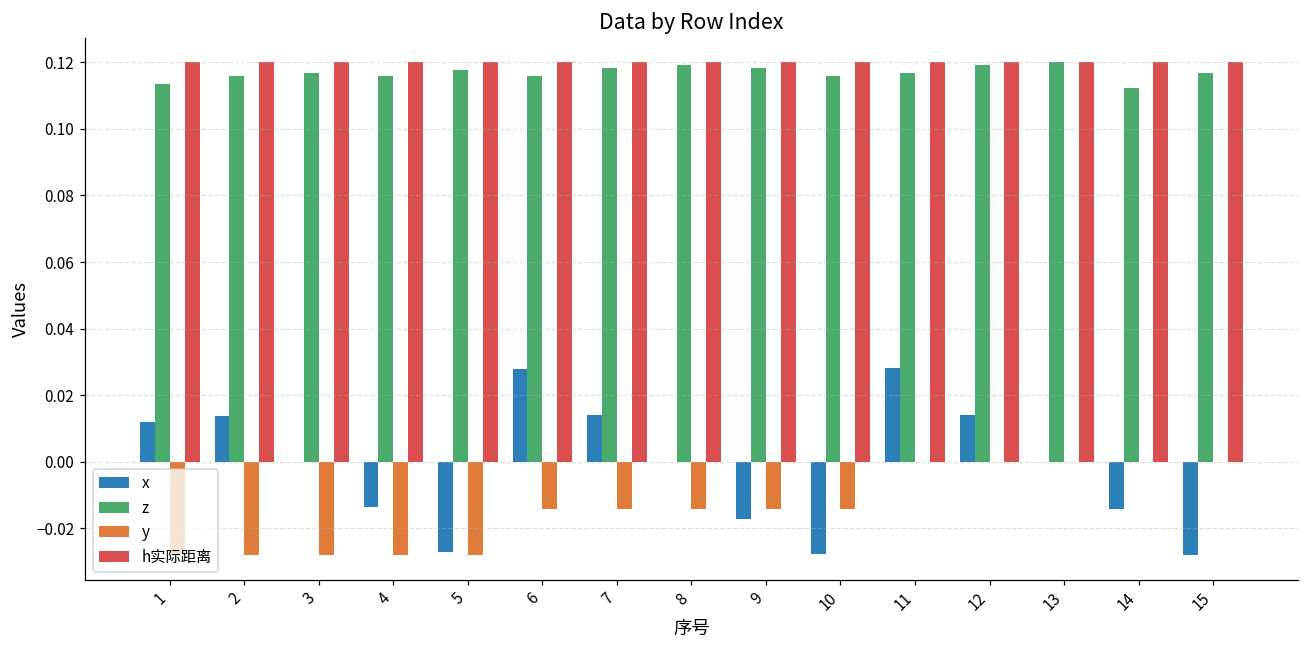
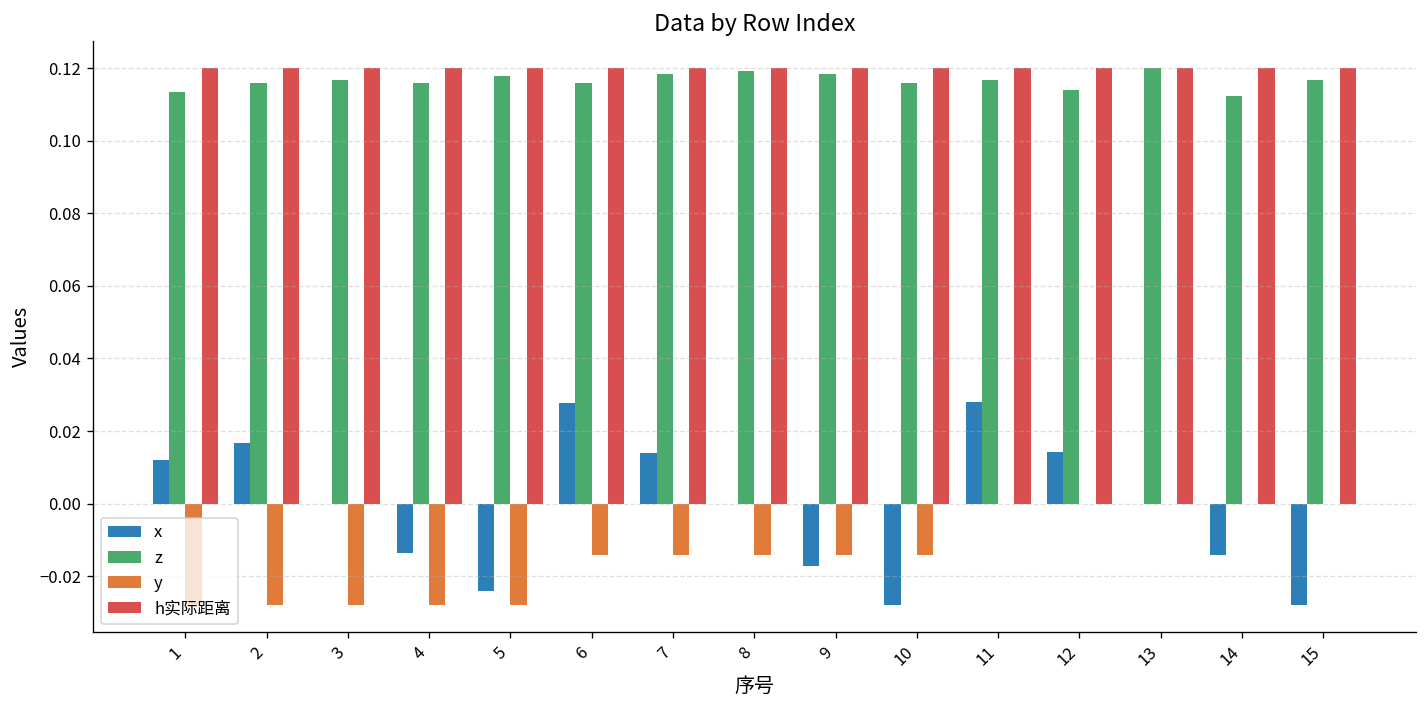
x, 2: 0.014 -> 0.017
x, 5: -0.027 -> -0.024
z, 12: 0.119 -> 0.114
